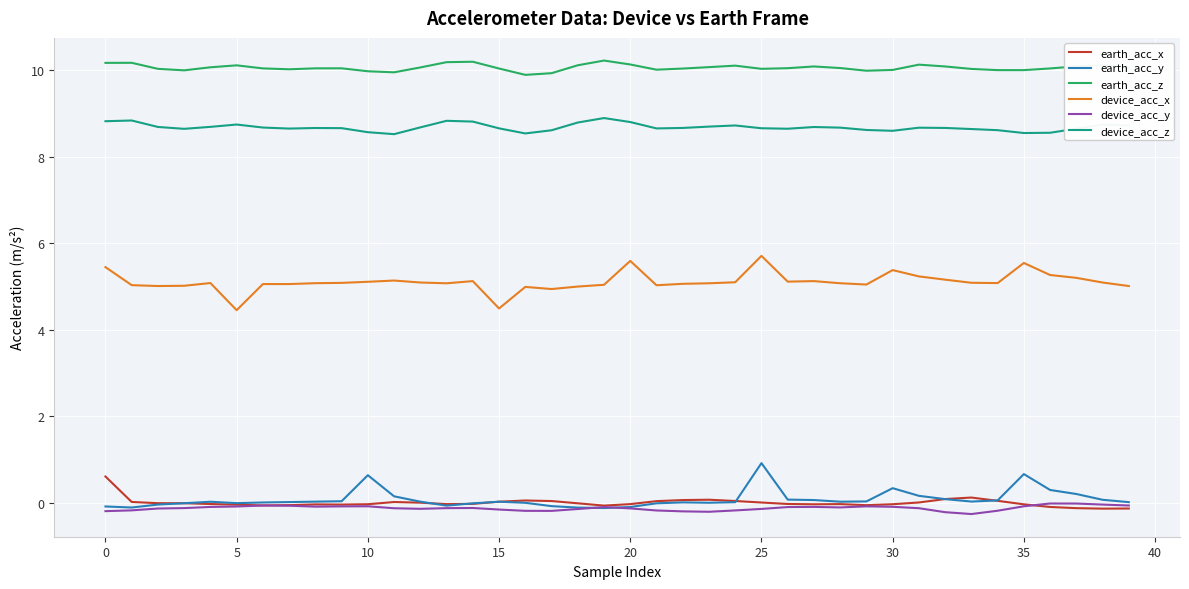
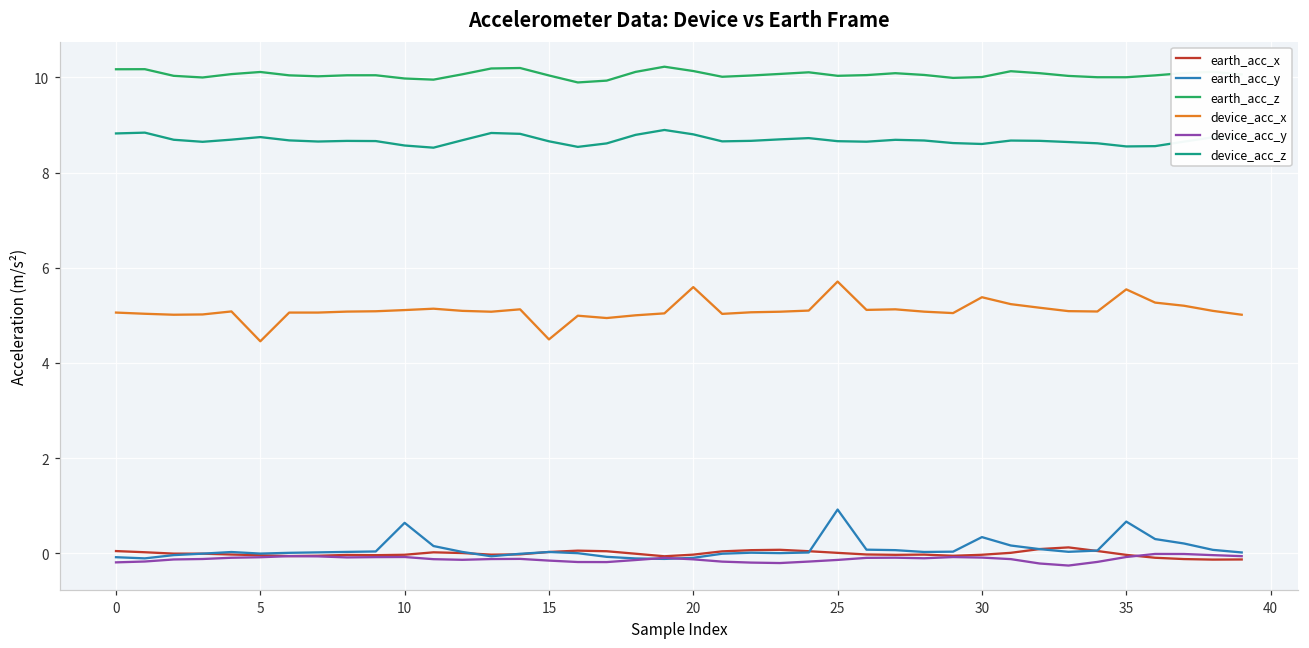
earth_acc_x, 0: 0.6 -> 0.0
device_acc_x, 0: 5.5 -> 5.1
